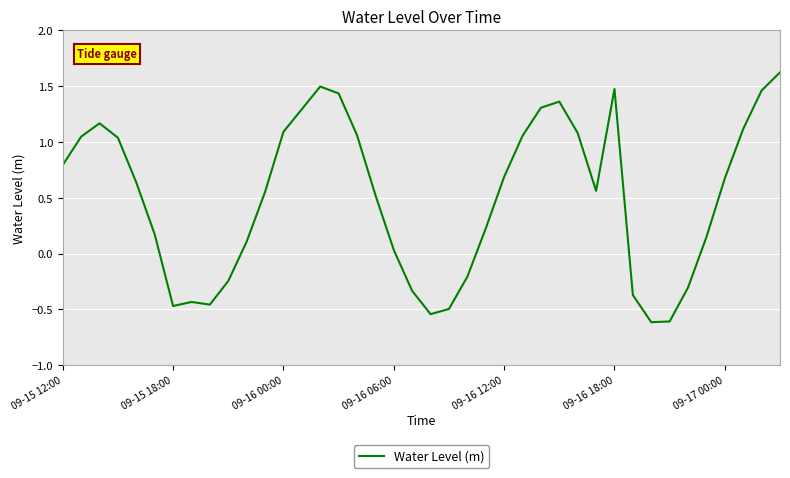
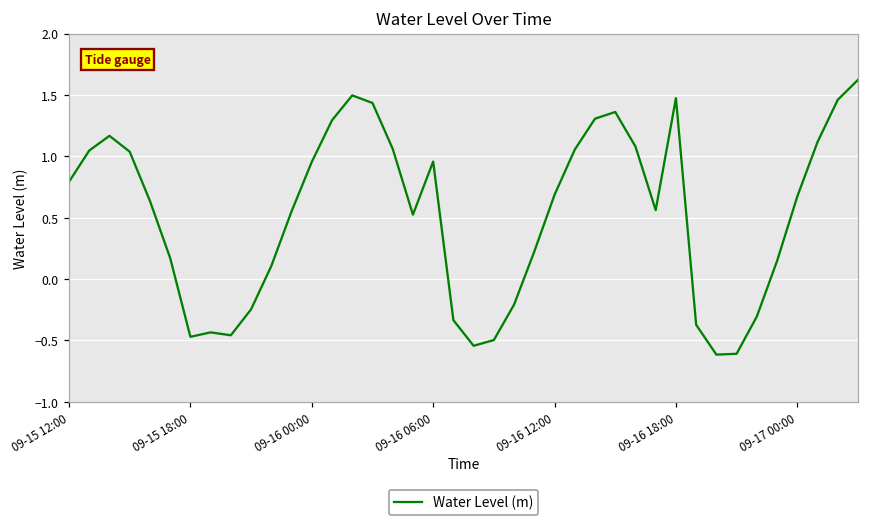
09-16 00:00: 1.09 -> 0.95
09-16 06:00: 0.03 -> 0.96
